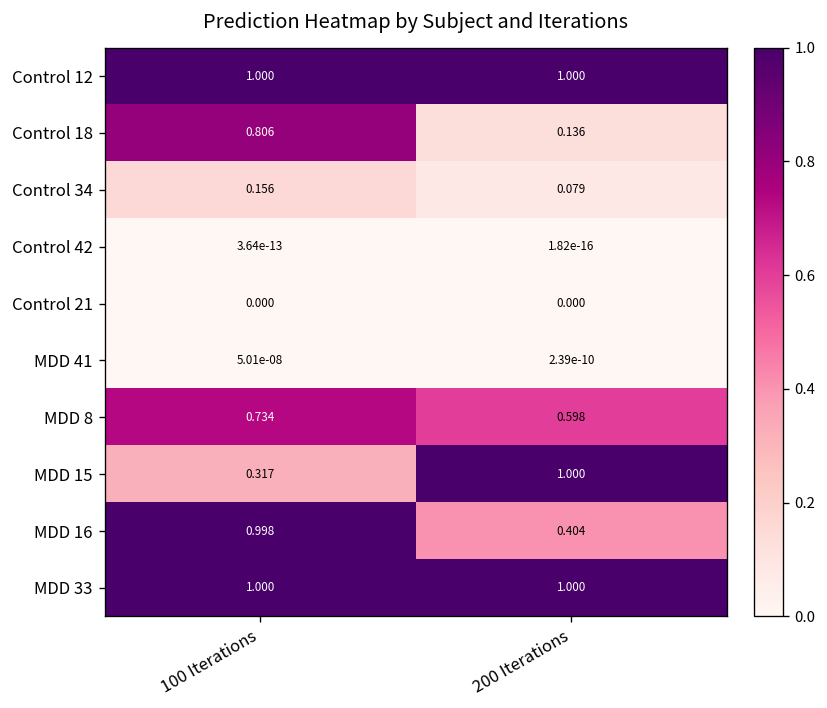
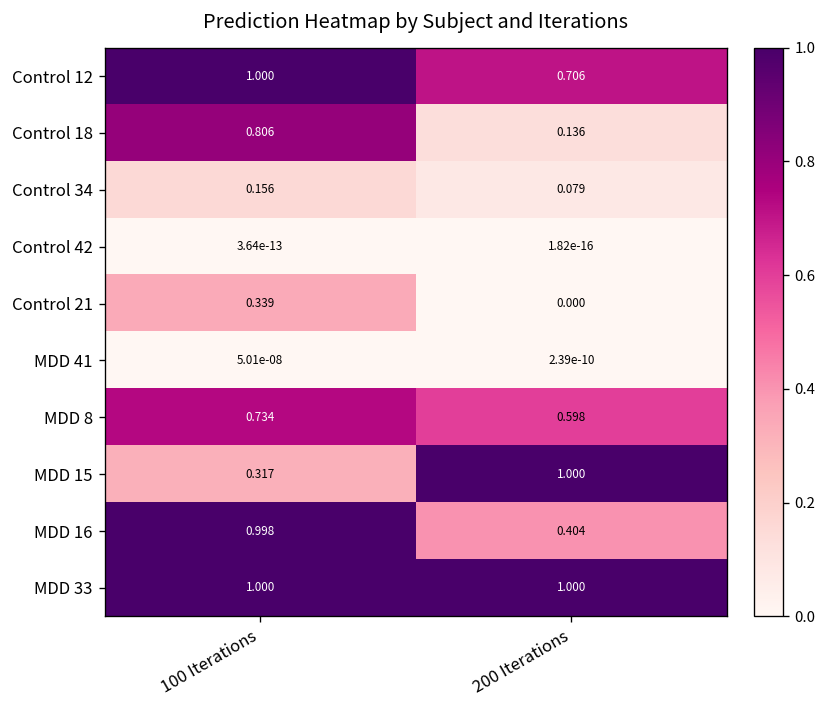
Control 12, 200 Iterations: 1.000 -> 0.706
Control 21, 100 Iterations: 0.000 -> 0.339
